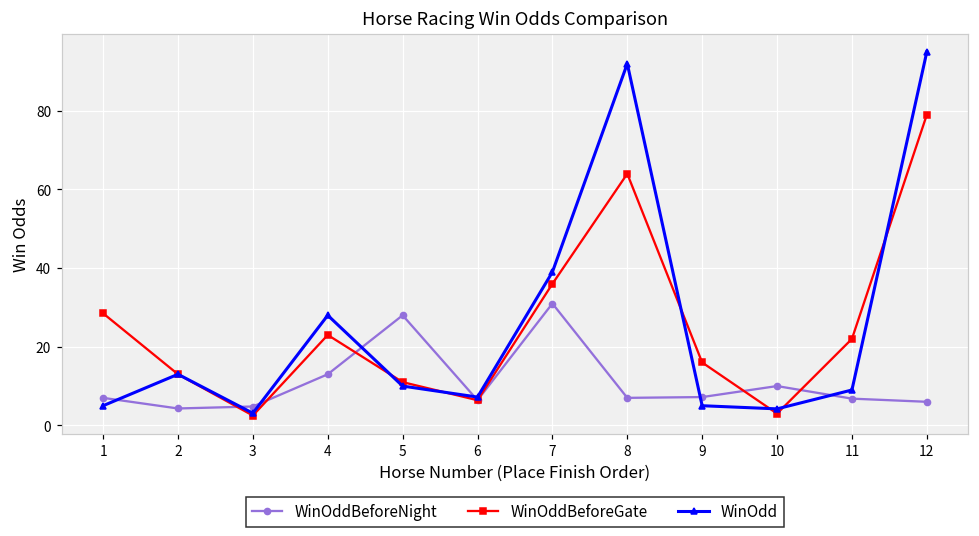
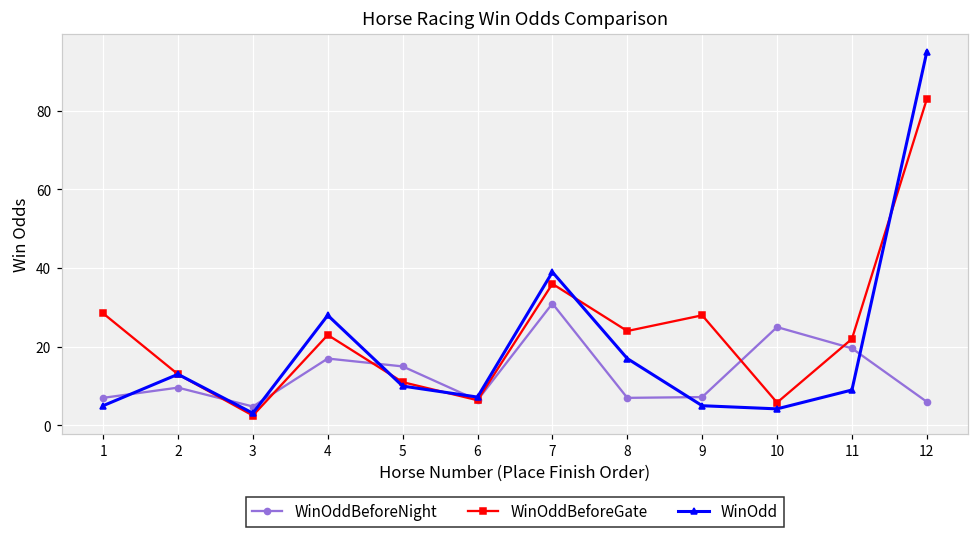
WinOddBeforeNight, 2: 4 -> 10
WinOddBeforeNight, 4: 13 -> 17
WinOddBeforeNight, 5: 28 -> 15
WinOddBeforeGate, 8: 64 -> 24
WinOdd, 8: 92 -> 17
WinOddBeforeGate, 9: 16 -> 28
WinOddBeforeNight, 10: 10 -> 25
WinOddBeforeGate, 10: 3 -> 6
WinOddBeforeNight, 11: 7 -> 20
WinOddBeforeGate, 12: 79 -> 83
